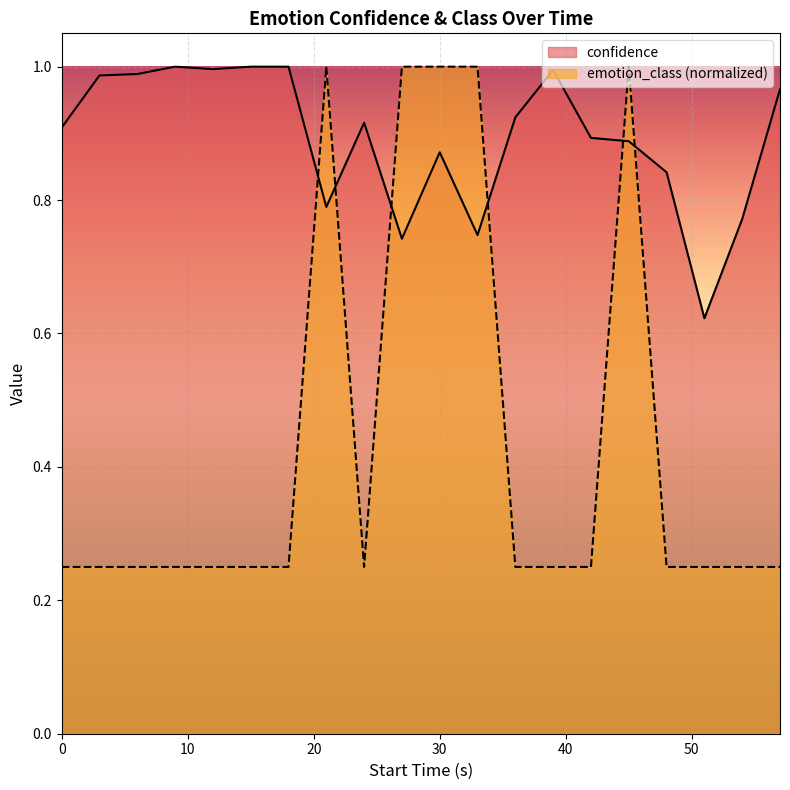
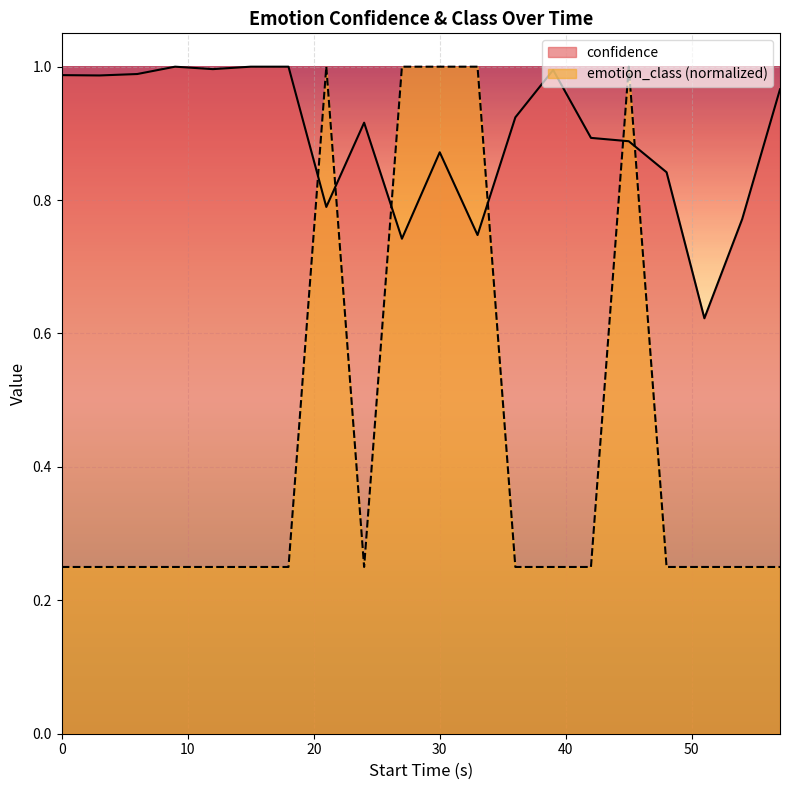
confidence, 0: 0.91 -> 0.99
